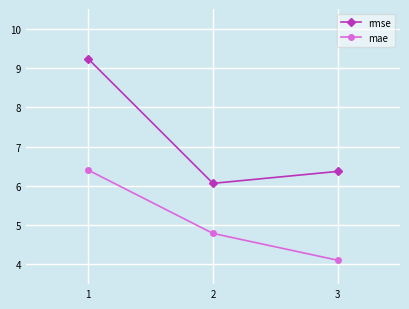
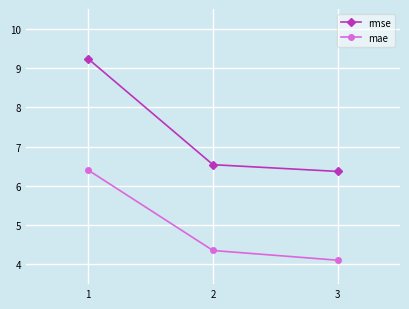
rmse, 2: 6.1 -> 6.5
mae, 2: 4.8 -> 4.4
